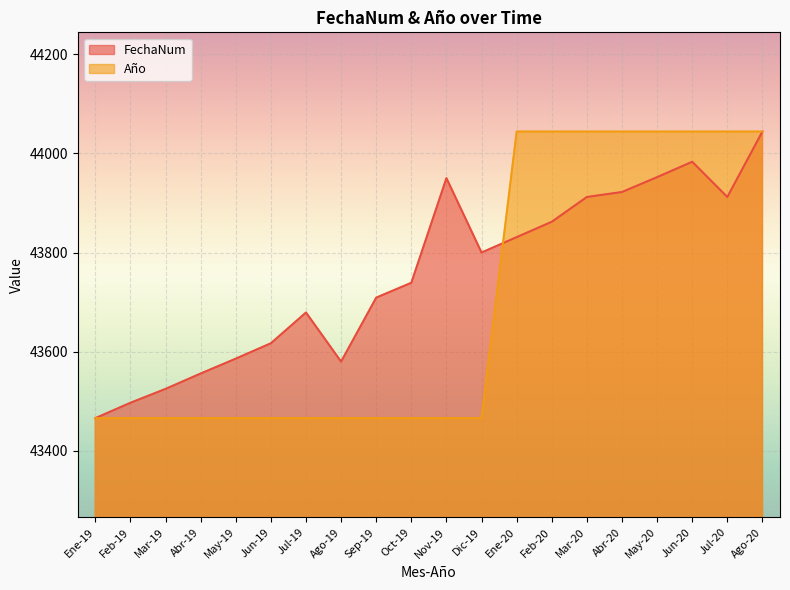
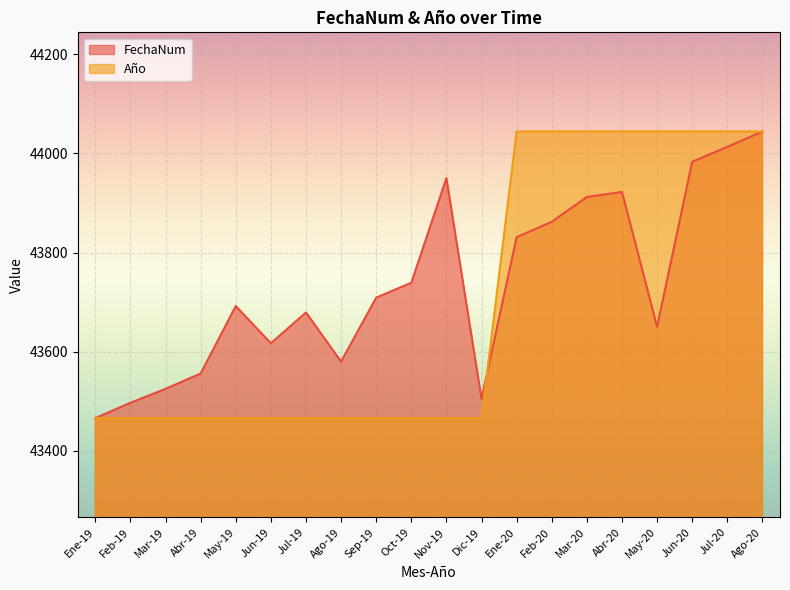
FechaNum, May-19: 43590 -> 43690
FechaNum, Dic-19: 43800 -> 43510
FechaNum, May-20: 43950 -> 43650
FechaNum, Jul-20: 43910 -> 44010
